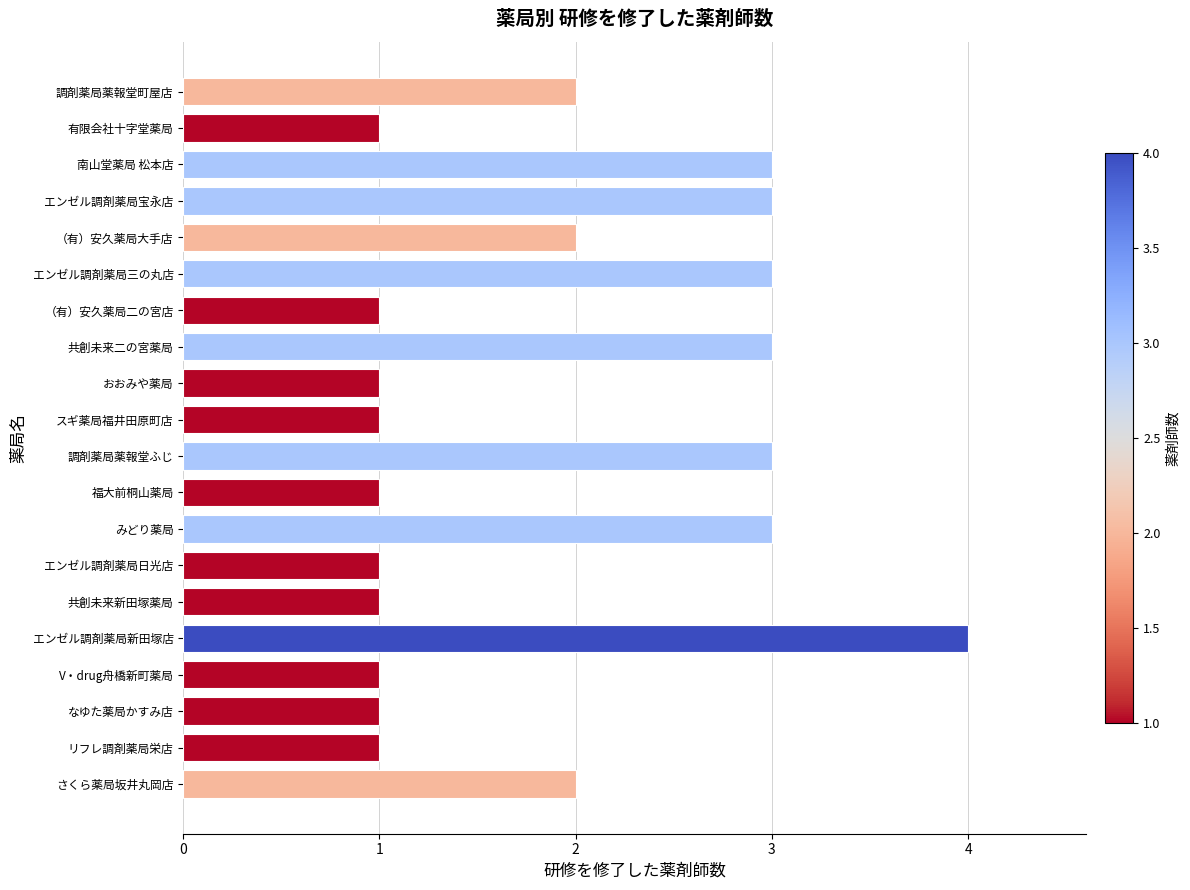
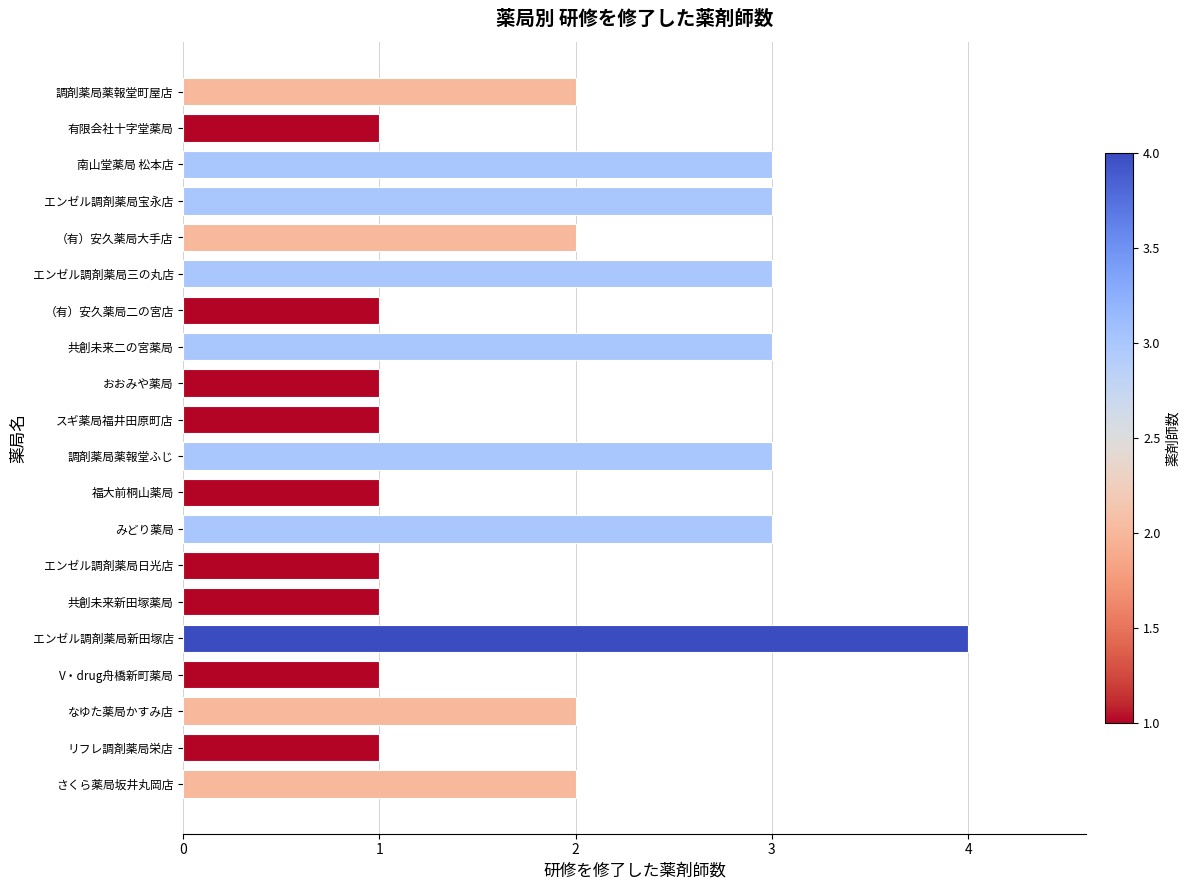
なゆた薬局かすみ店: 1 -> 2
